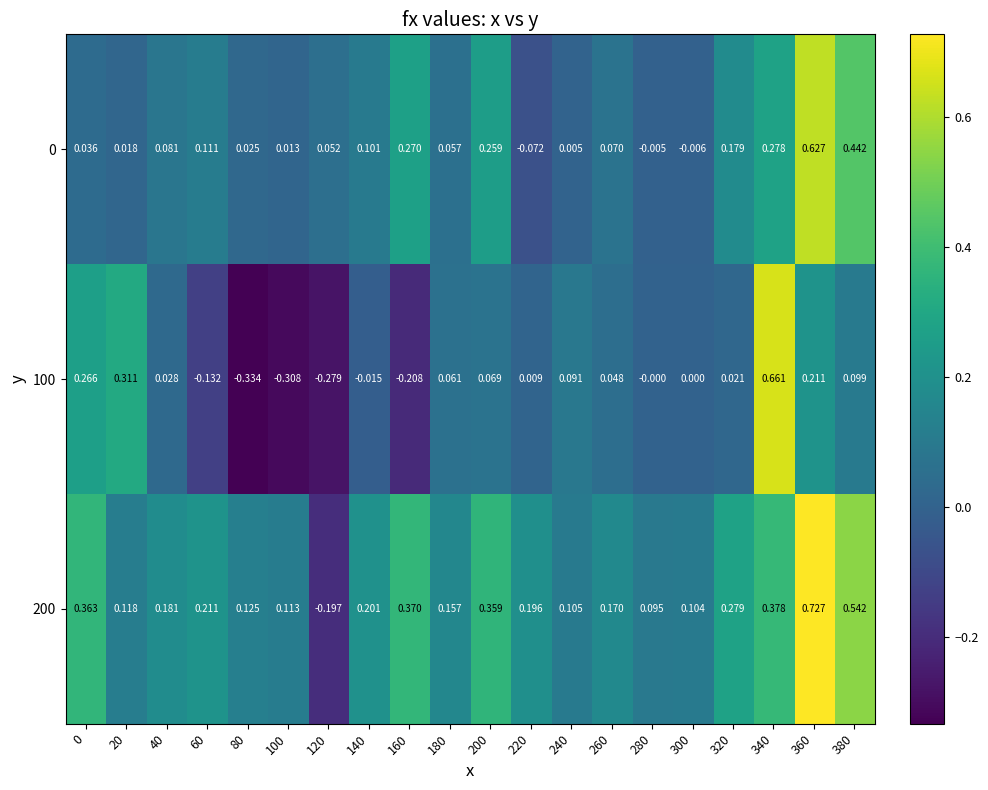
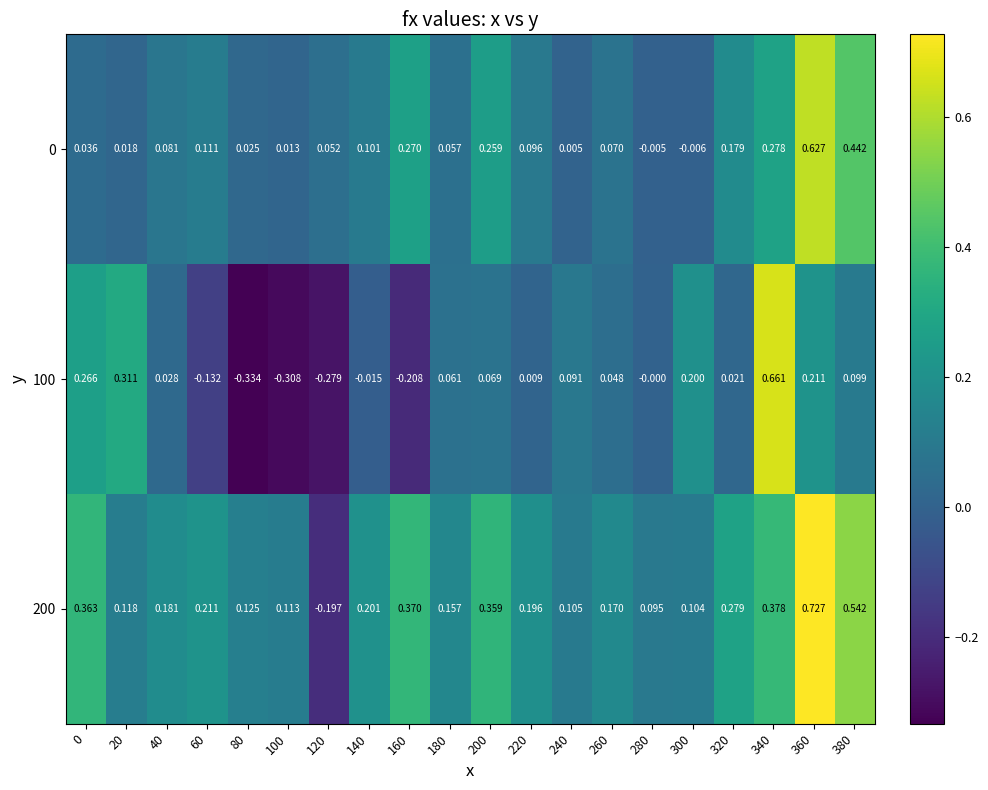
0, 220: -0.072 -> 0.096
100, 300: 0.000 -> 0.200
